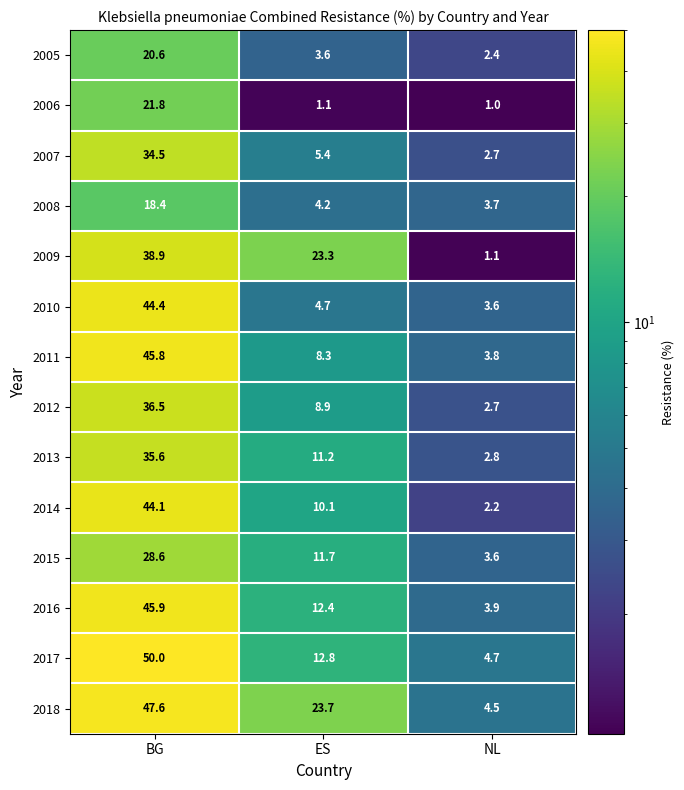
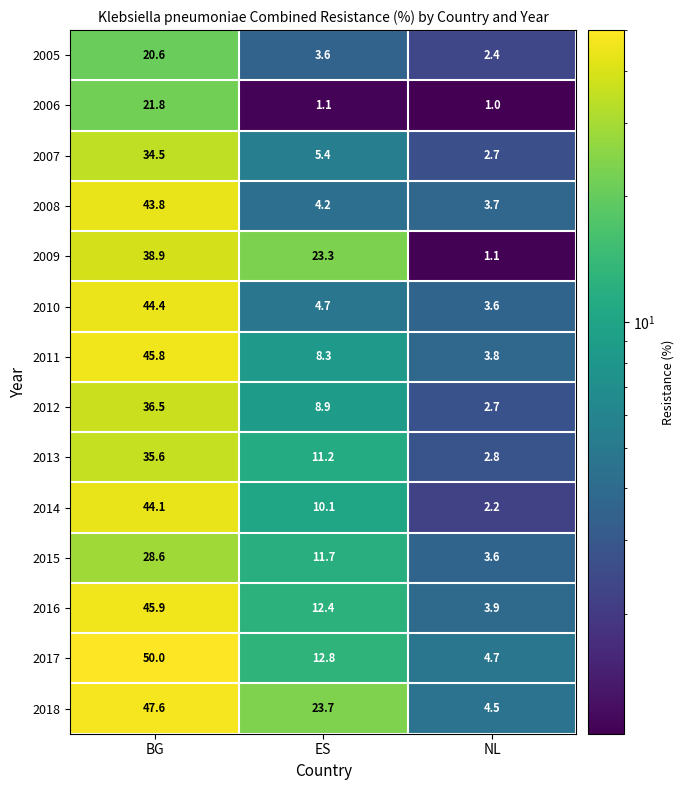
2008, BG: 18.4 -> 43.8
